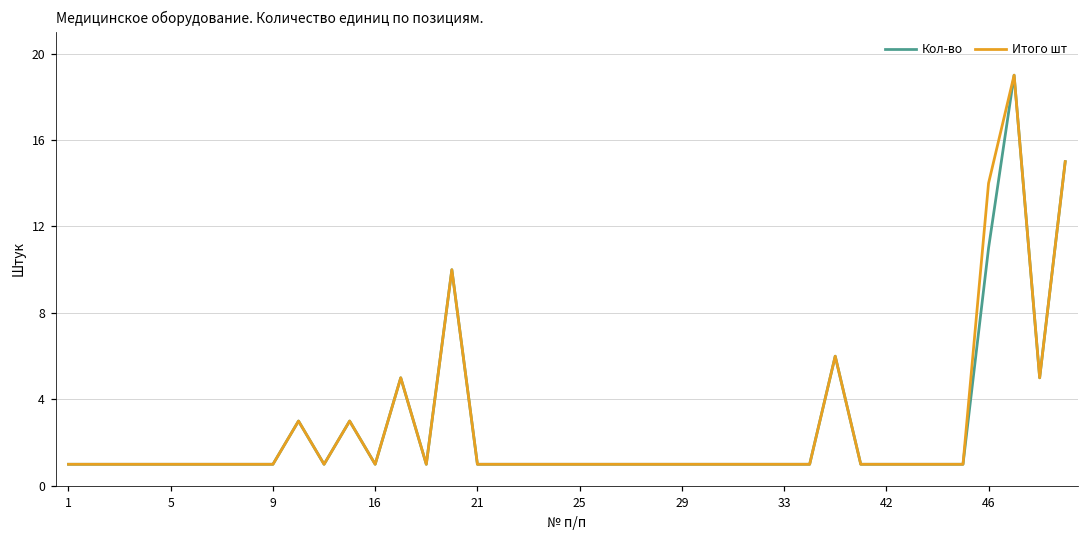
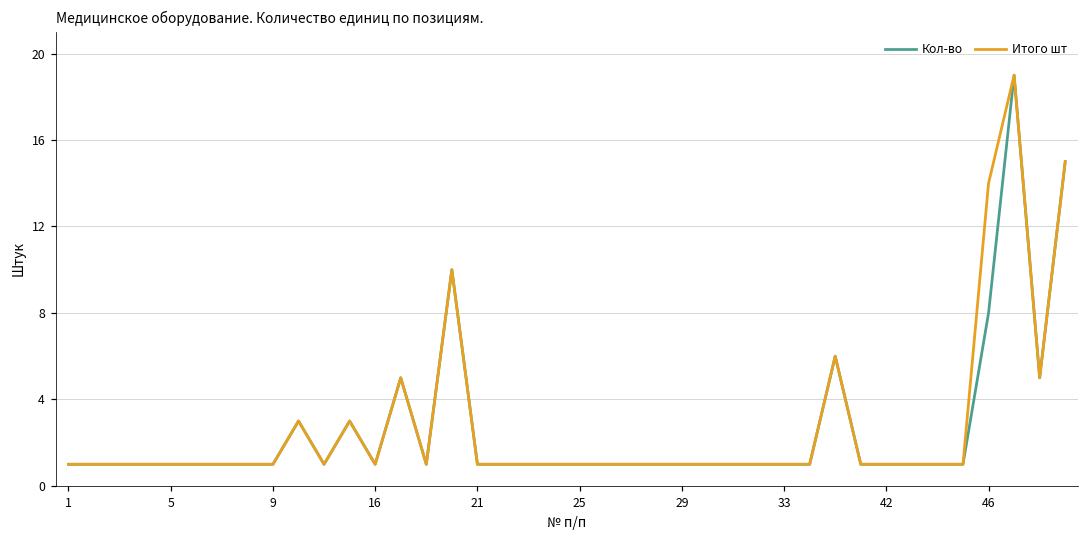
Кол-во, 46: 11 -> 8
